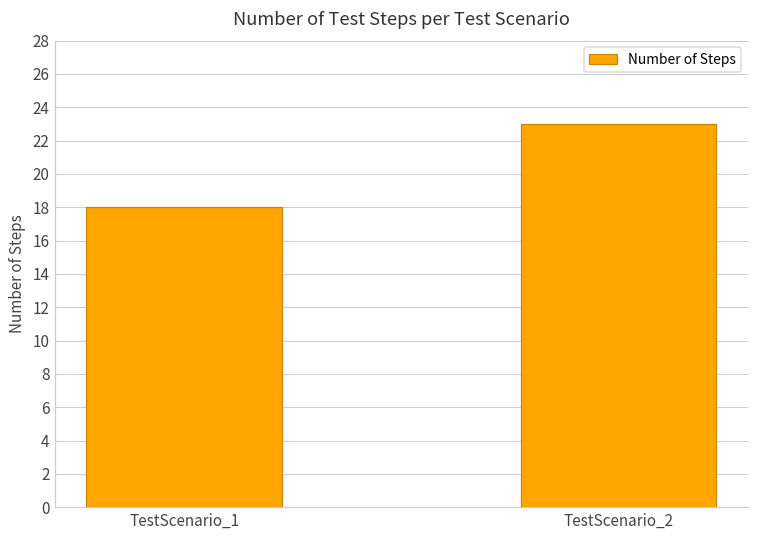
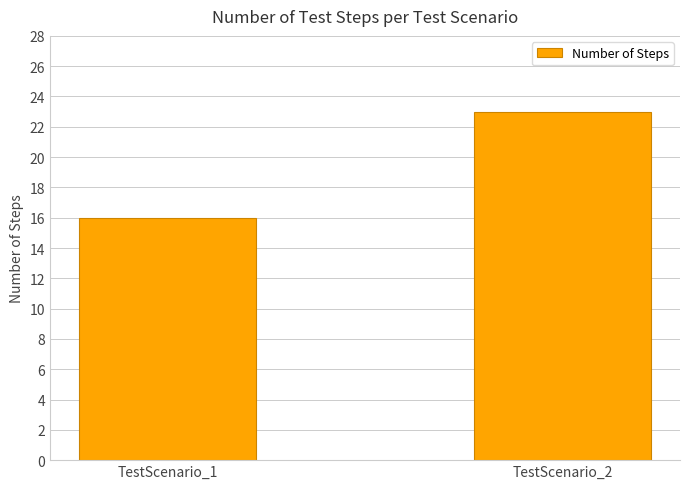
TestScenario_1: 18 -> 16
